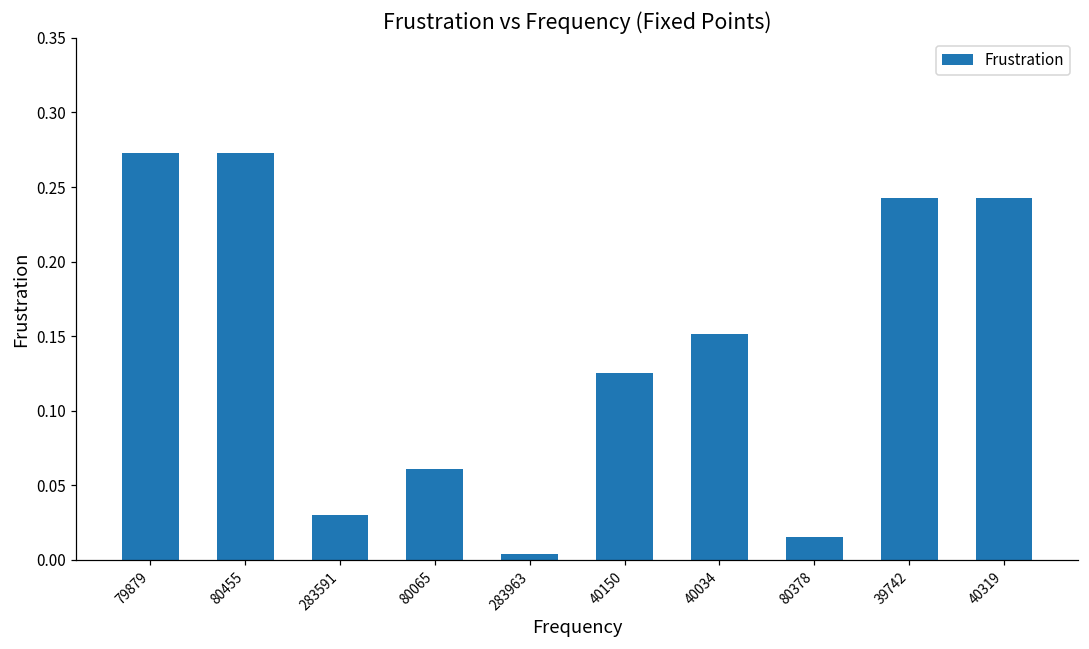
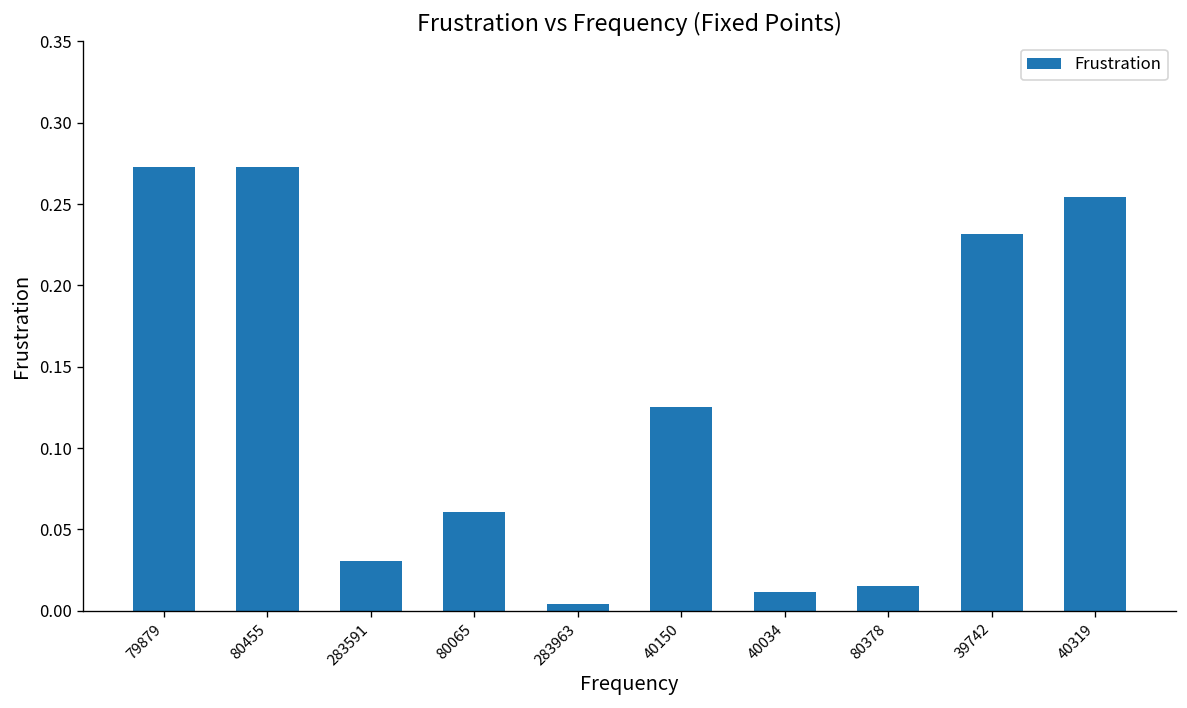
40034: 0.152 -> 0.012
39742: 0.242 -> 0.231
40319: 0.242 -> 0.254
